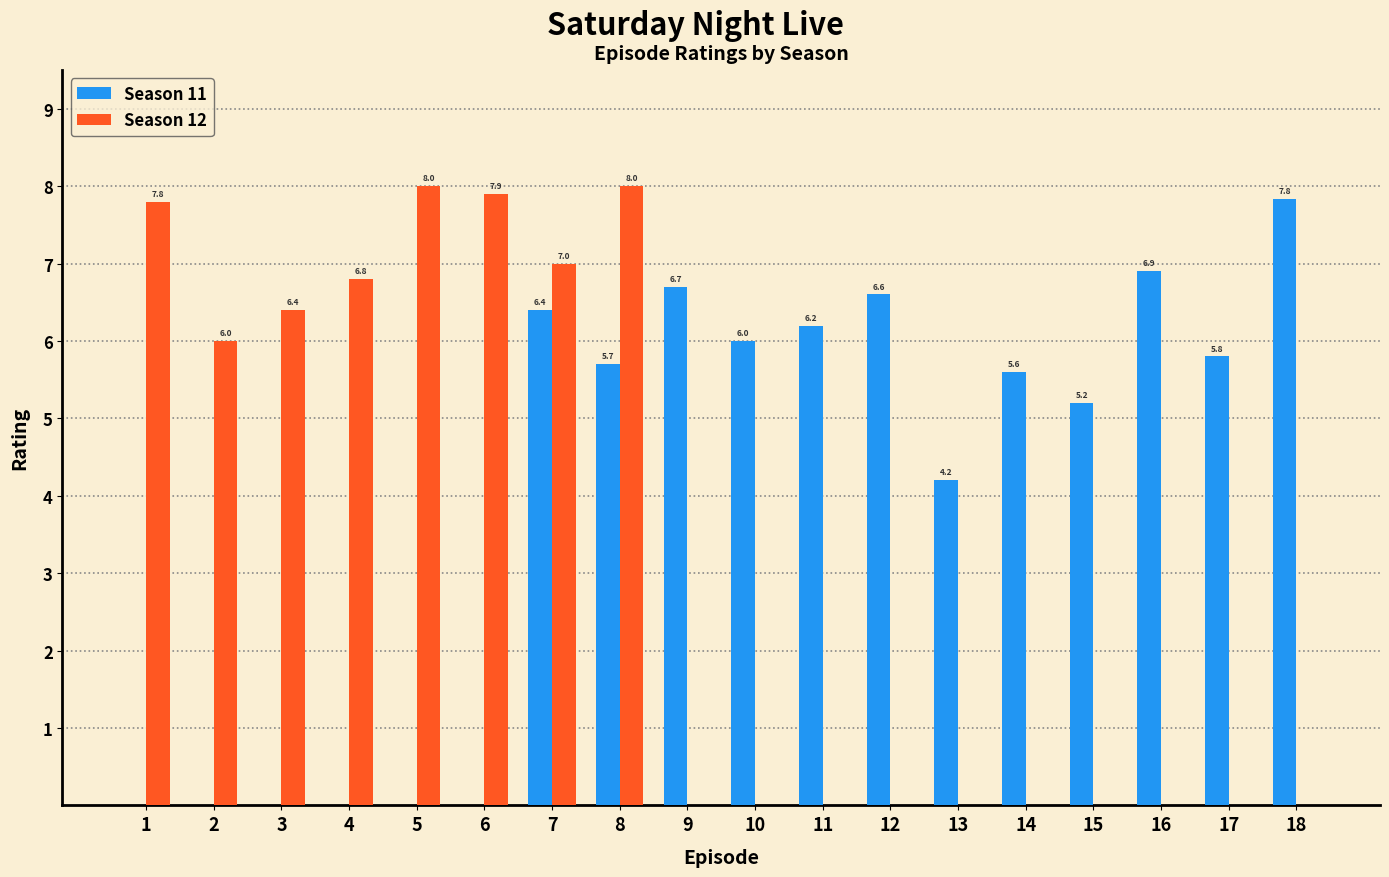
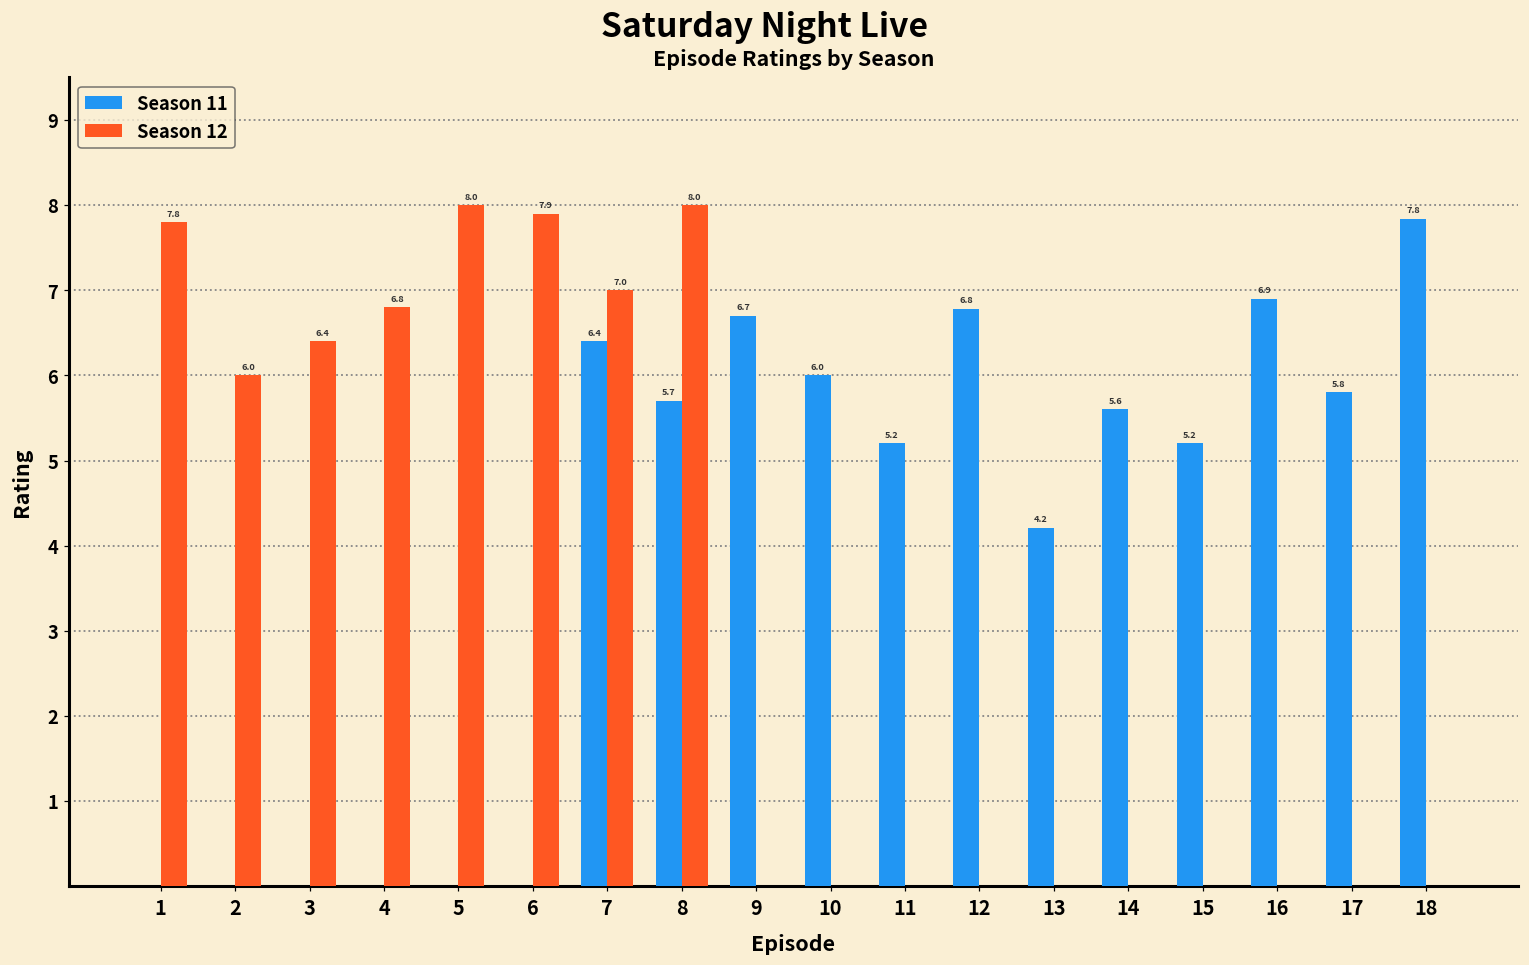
Season 11, 11: 6.2 -> 5.2
Season 11, 12: 6.6 -> 6.8
